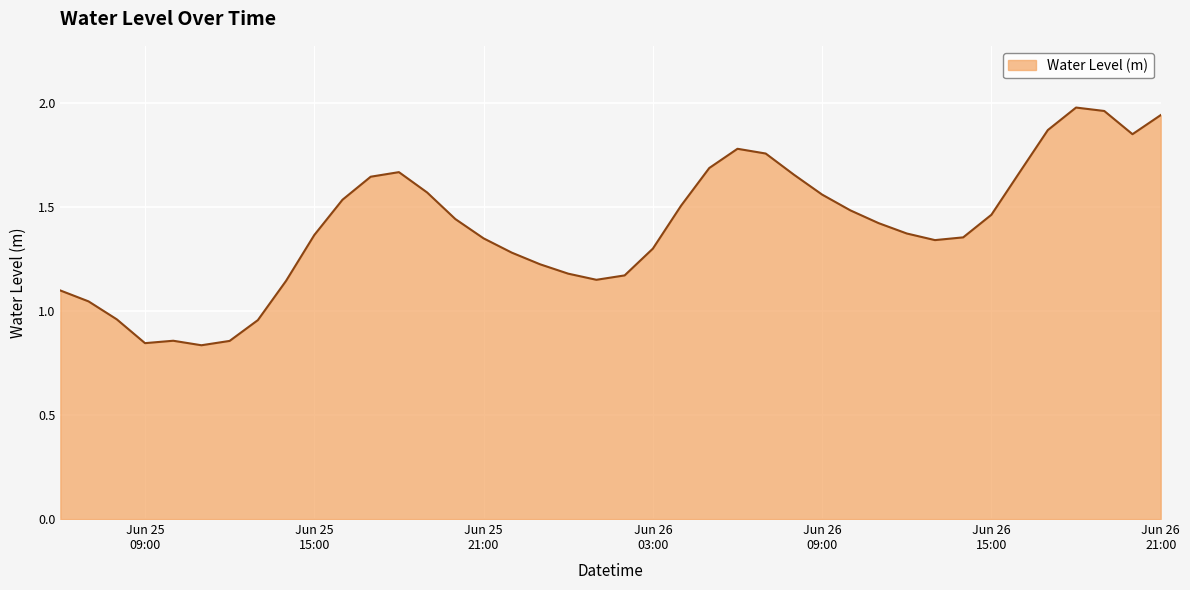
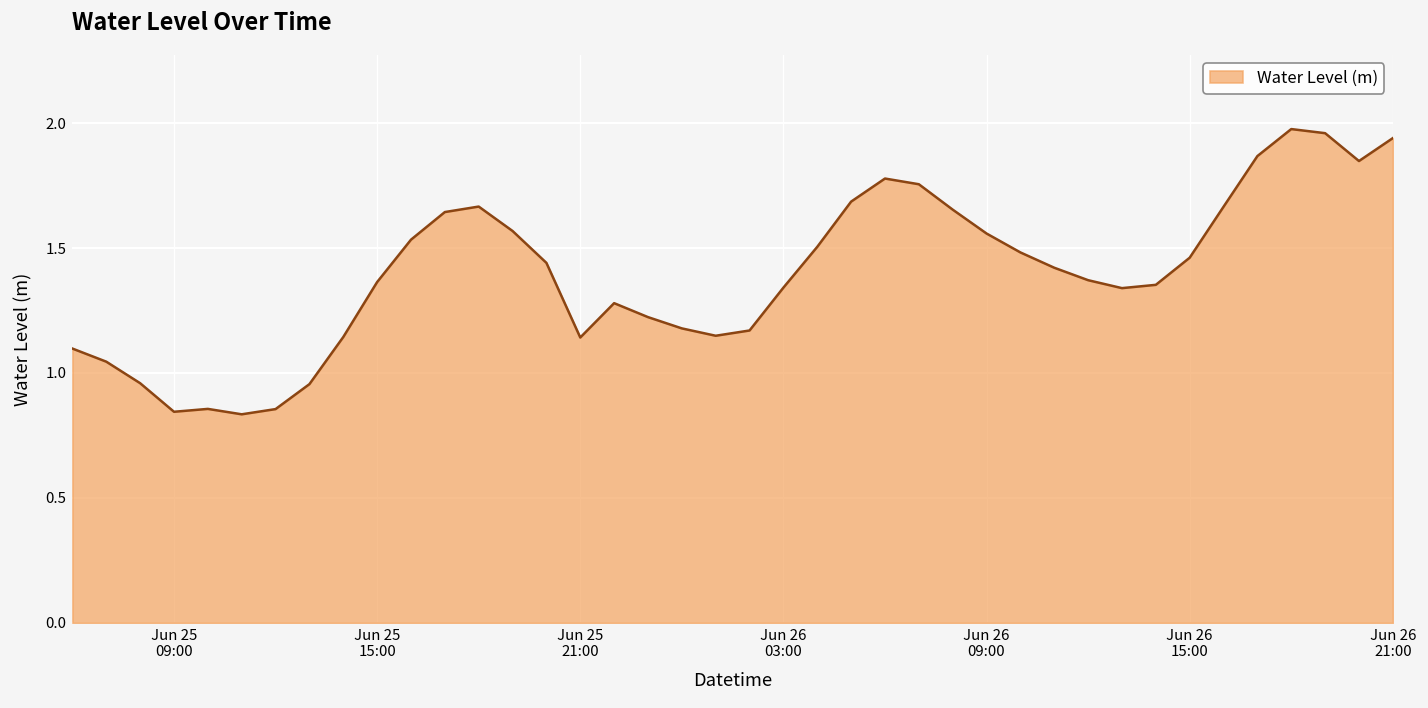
Jun 25 21:00: 1.35 -> 1.14
Jun 26 03:00: 1.30 -> 1.34
